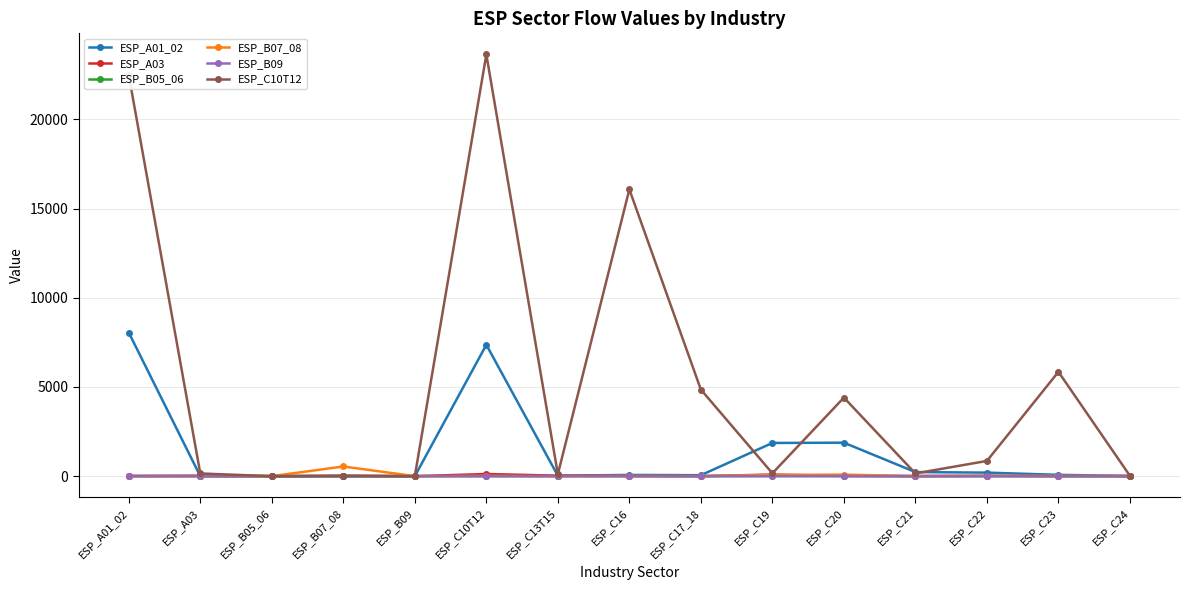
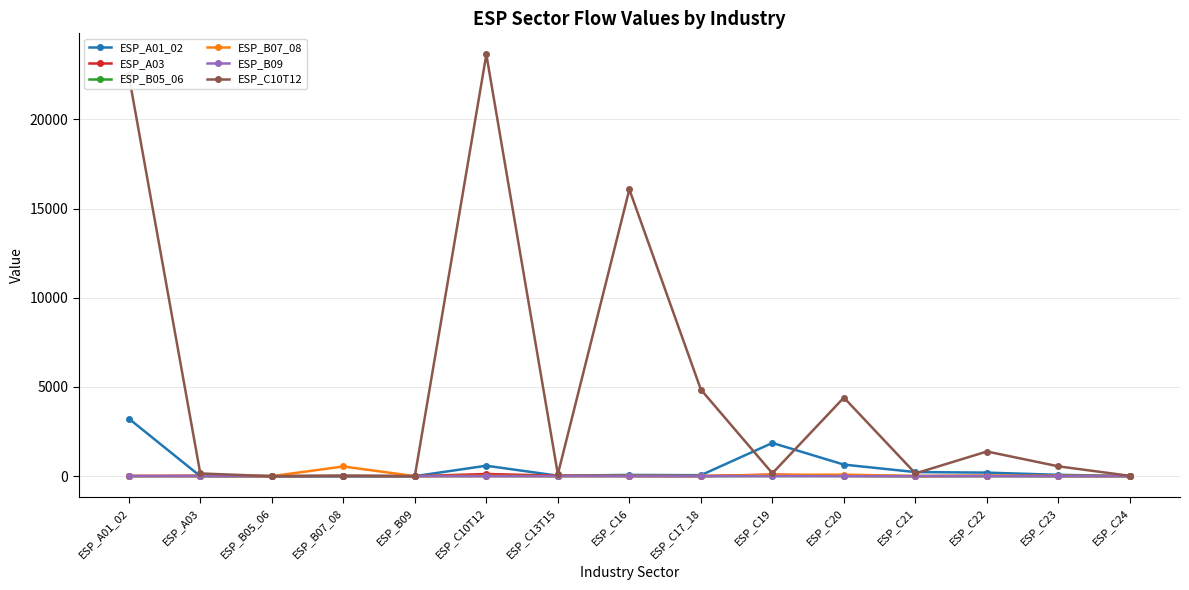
ESP_A01_02, ESP_A01_02: 8000 -> 3200
ESP_A01_02, ESP_C10T12: 7400 -> 600
ESP_A01_02, ESP_C20: 1900 -> 600
ESP_C10T12, ESP_C22: 900 -> 1400
ESP_C10T12, ESP_C23: 5800 -> 600
